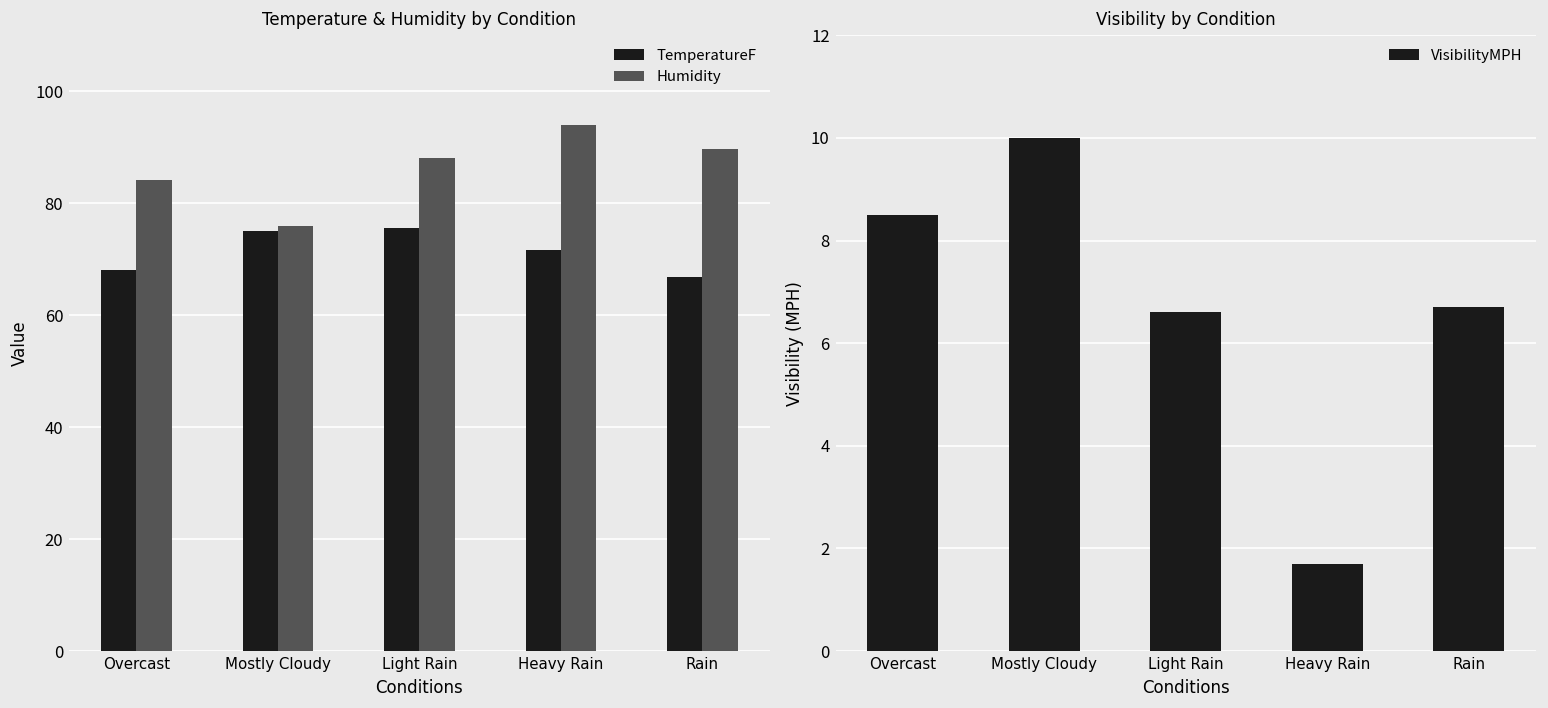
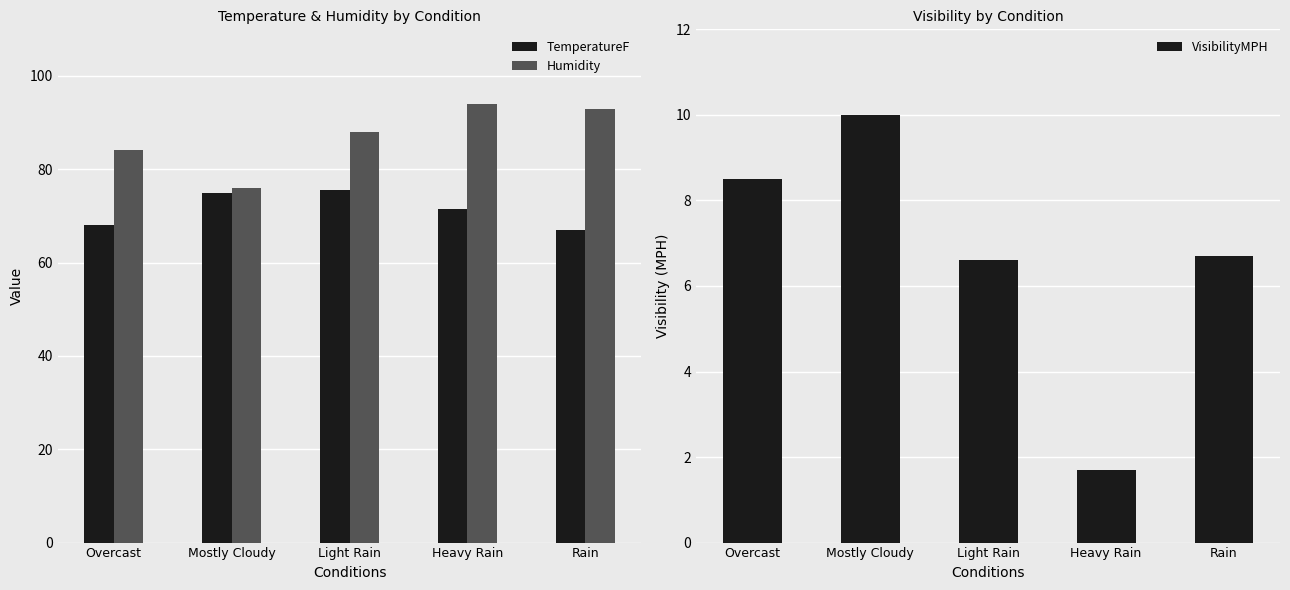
Temperature & Humidity by Condition, Humidity, Rain: 90 -> 93
